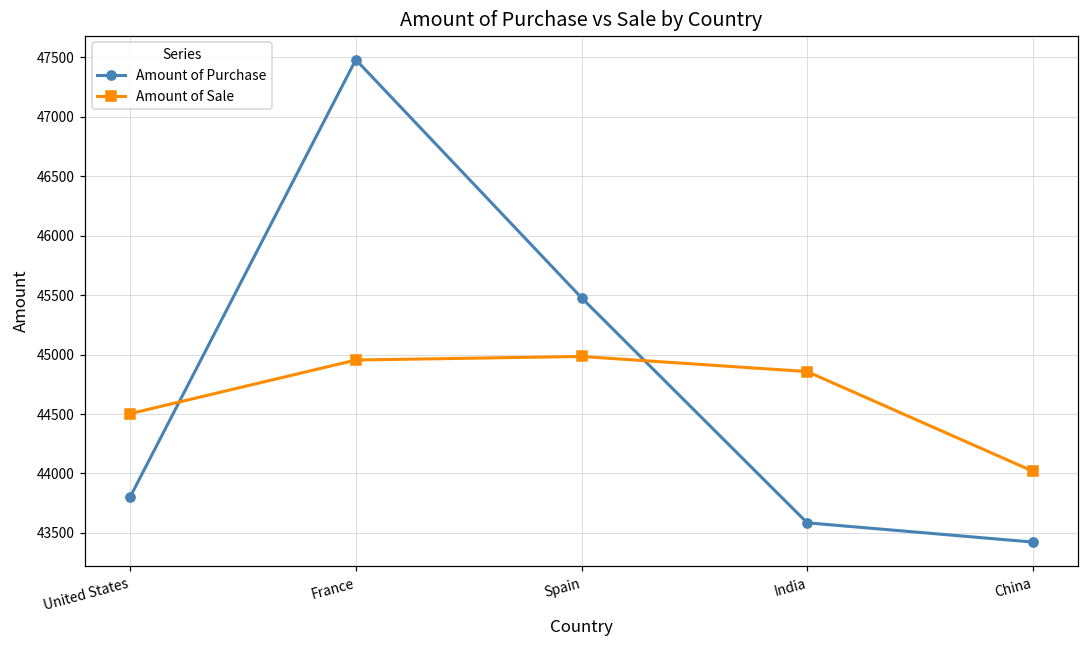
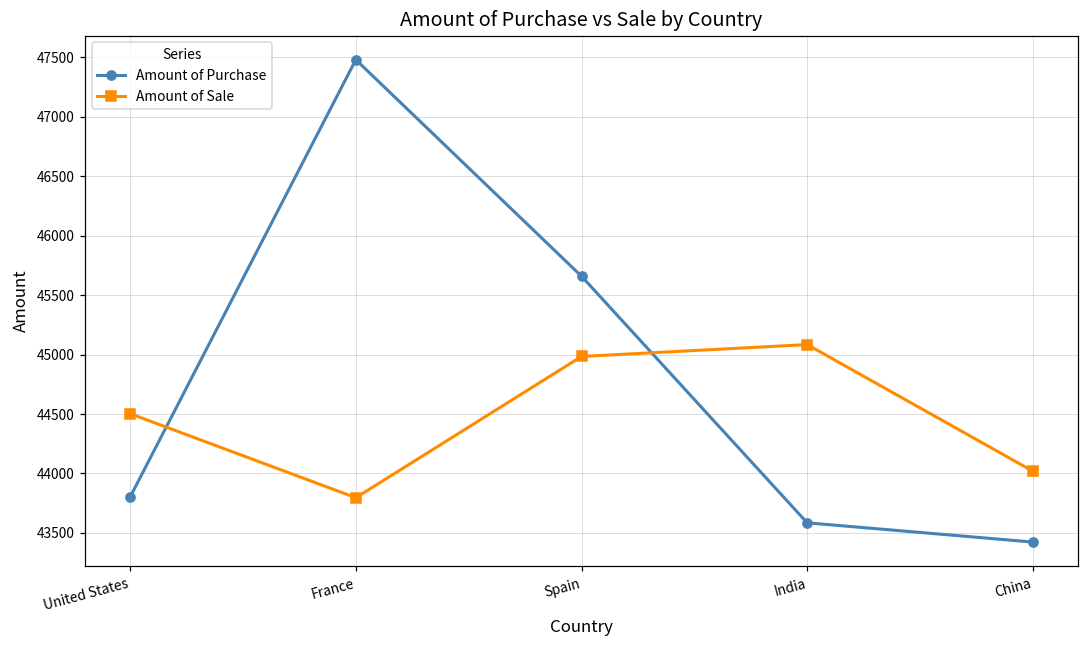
Amount of Sale, France: 44950 -> 43800
Amount of Purchase, Spain: 45480 -> 45660
Amount of Sale, India: 44860 -> 45080
